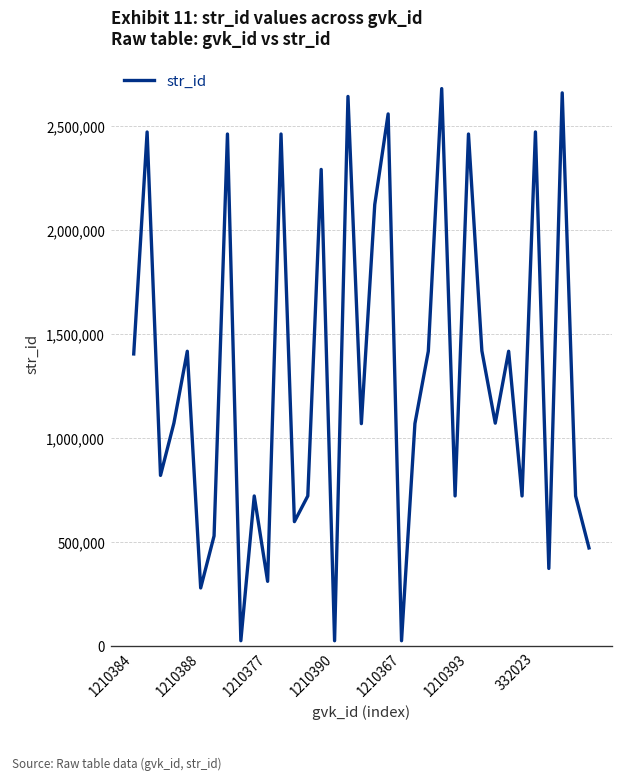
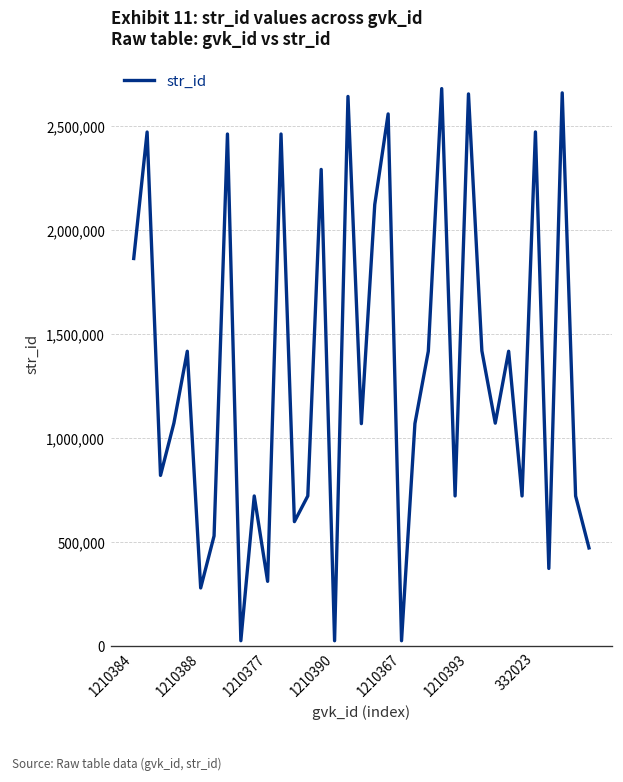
1210384: 1,400,000 -> 1,860,000
1210393: 2,460,000 -> 2,650,000
